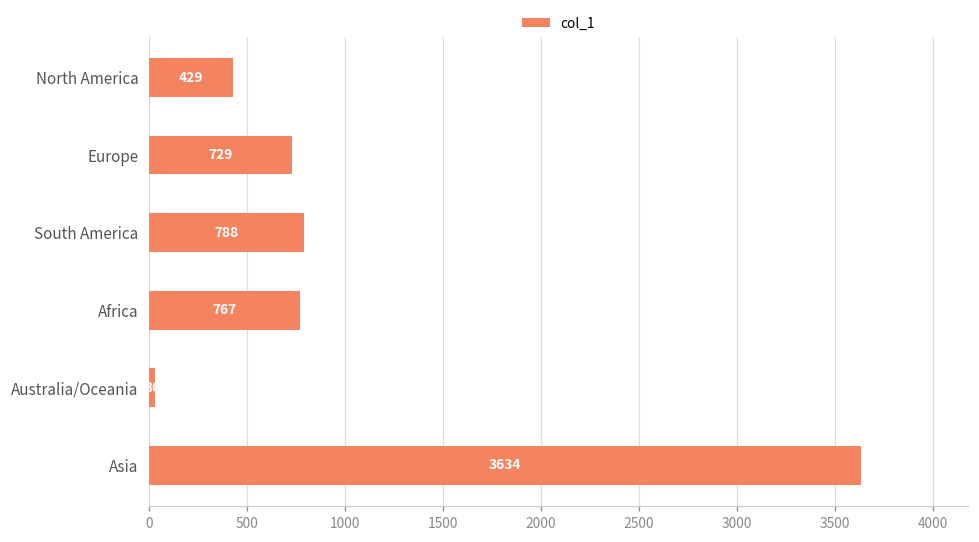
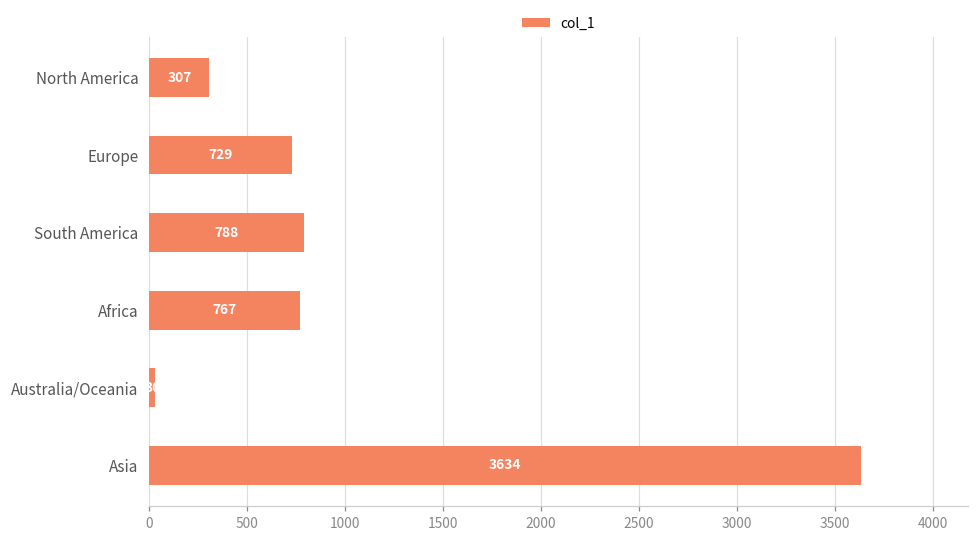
North America: 429 -> 307
